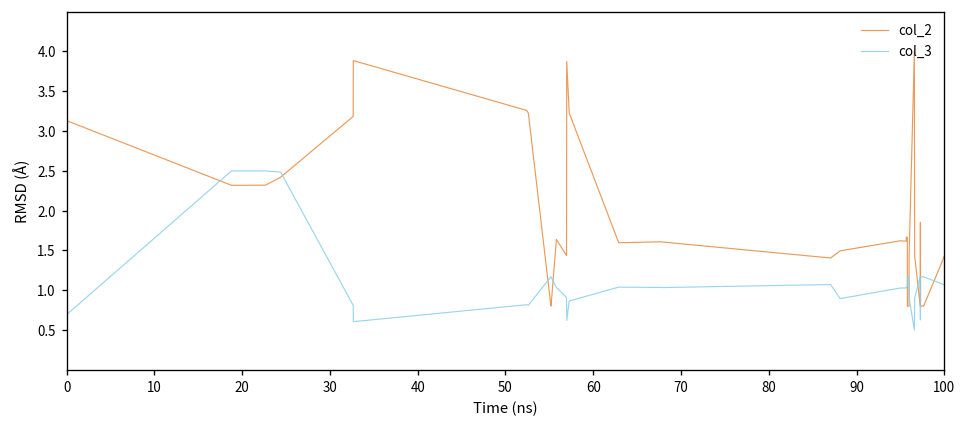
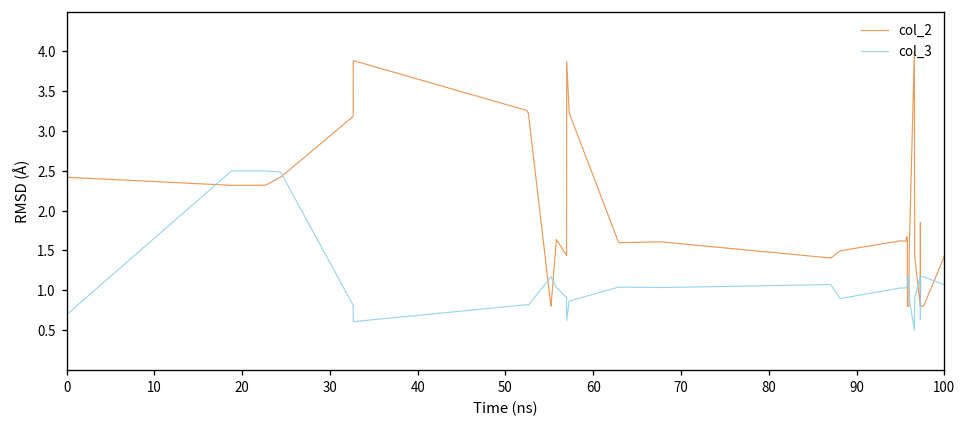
col_2, 0: 3.1 -> 2.4
